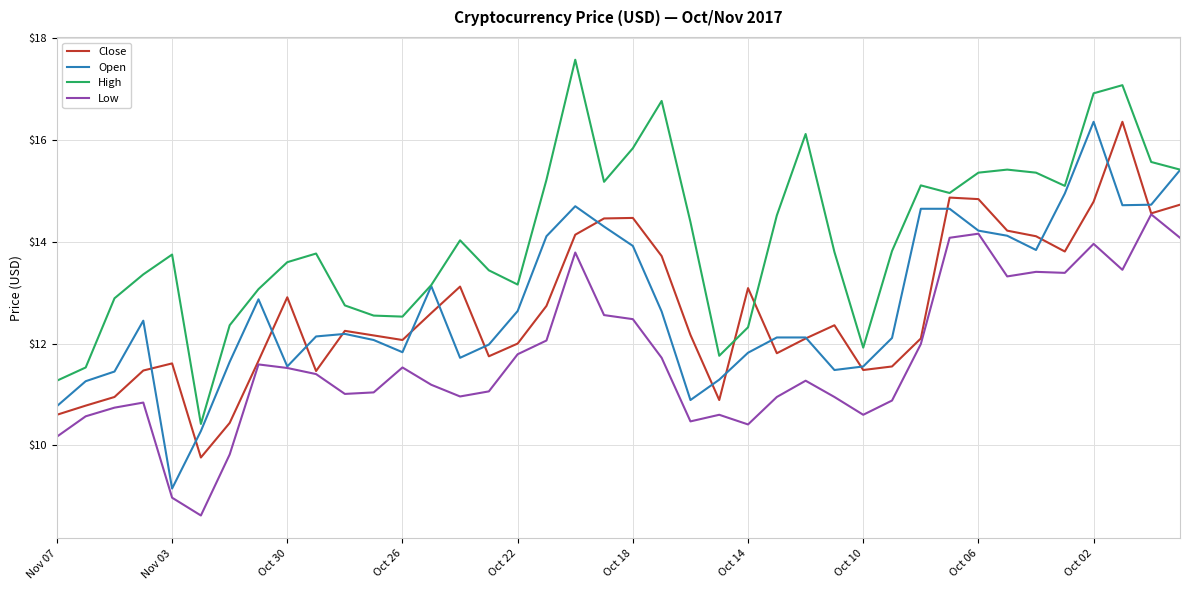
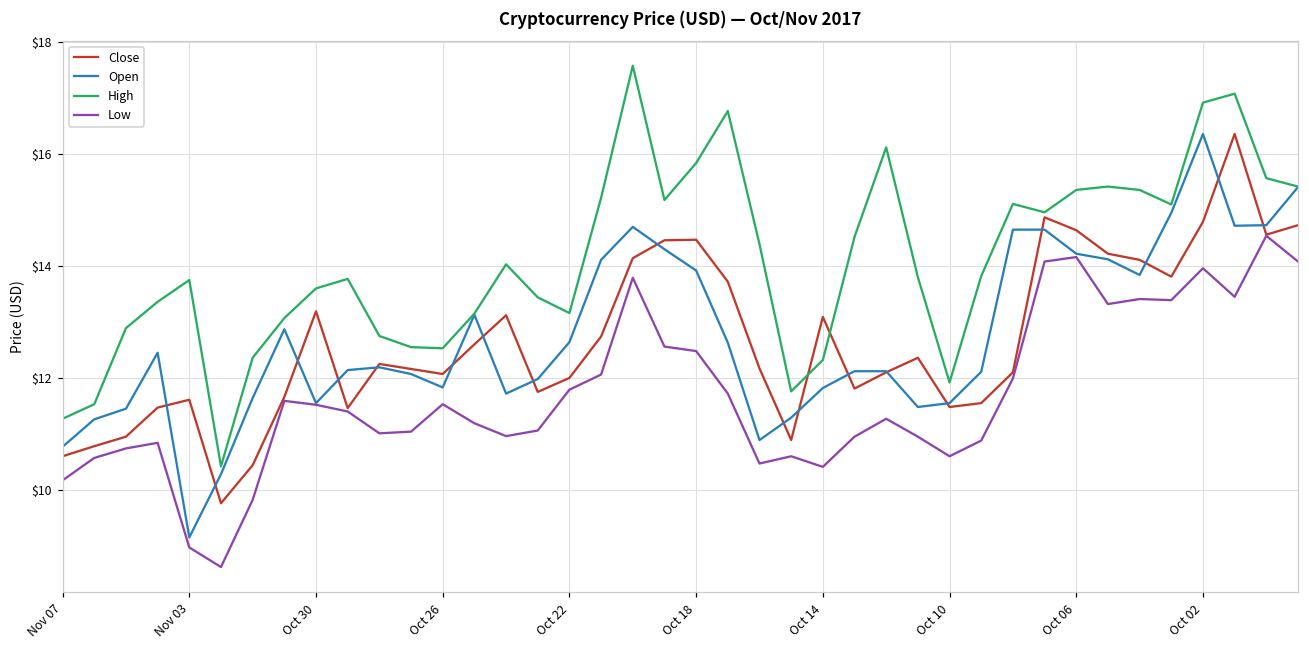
Close, Oct 30: $12.9 -> $13.2
Close, Oct 06: $14.8 -> $14.6
